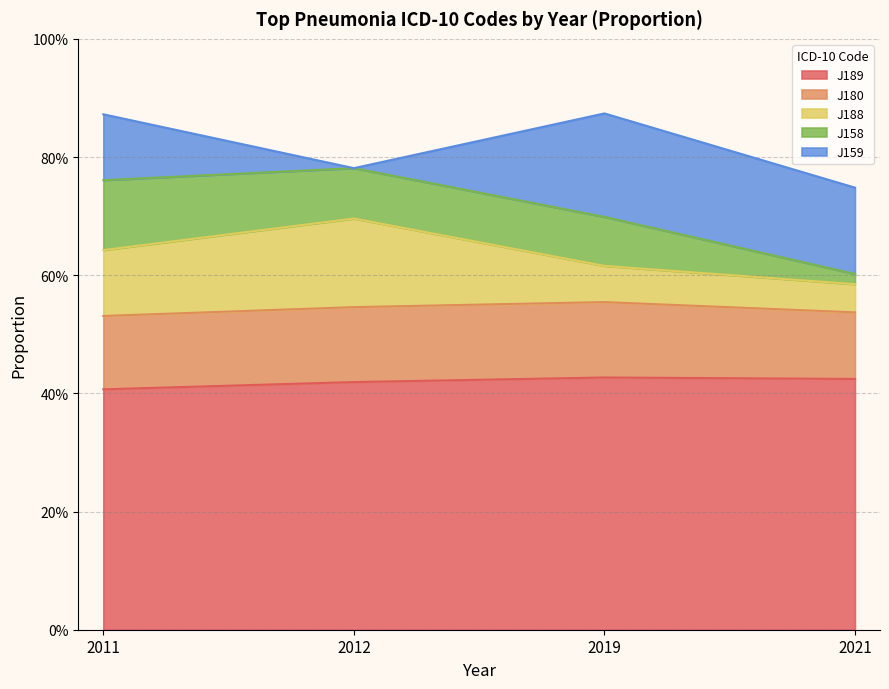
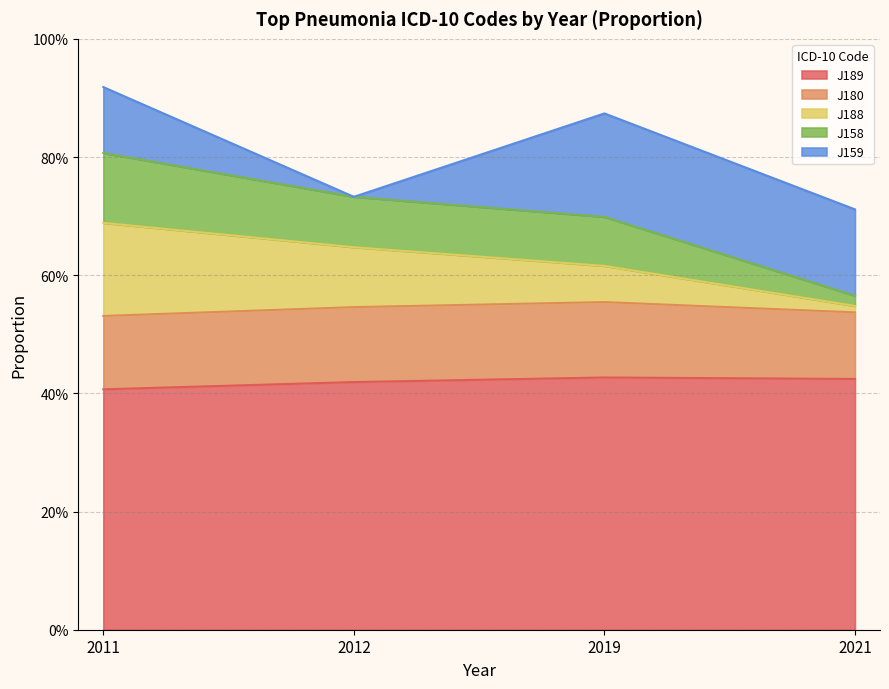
J188, 2011: 11% -> 16%
J188, 2012: 15% -> 10%
J188, 2021: 5% -> 1%
